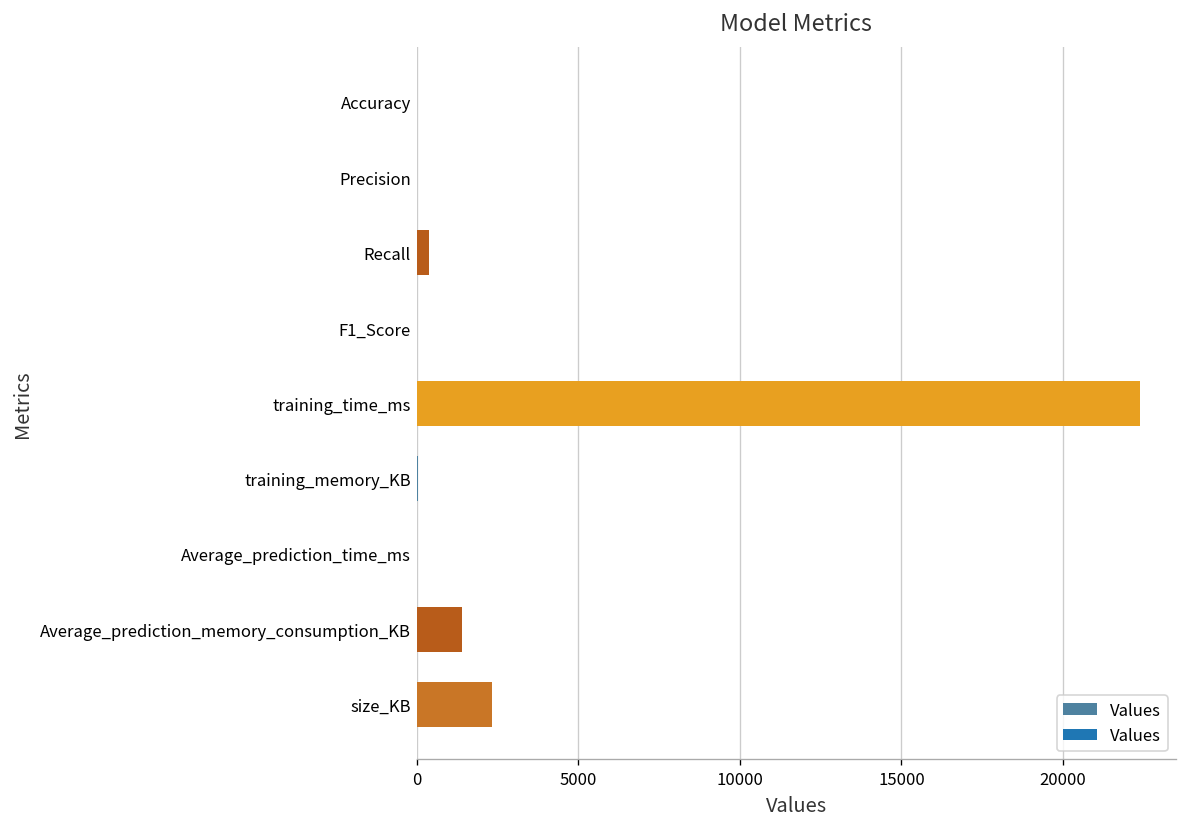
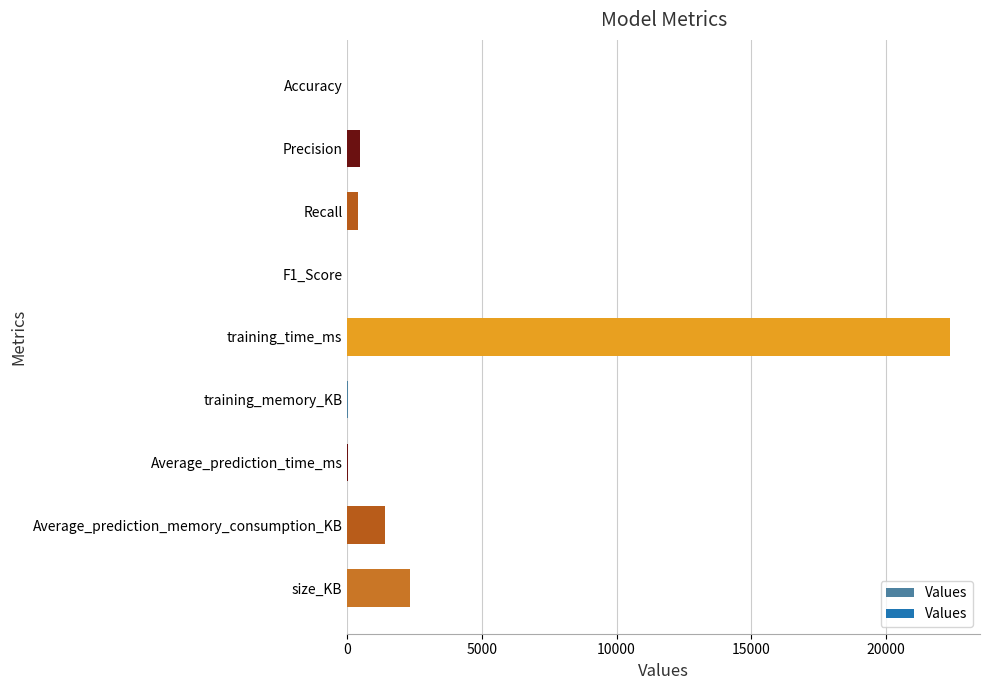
Precision: 0 -> 500
